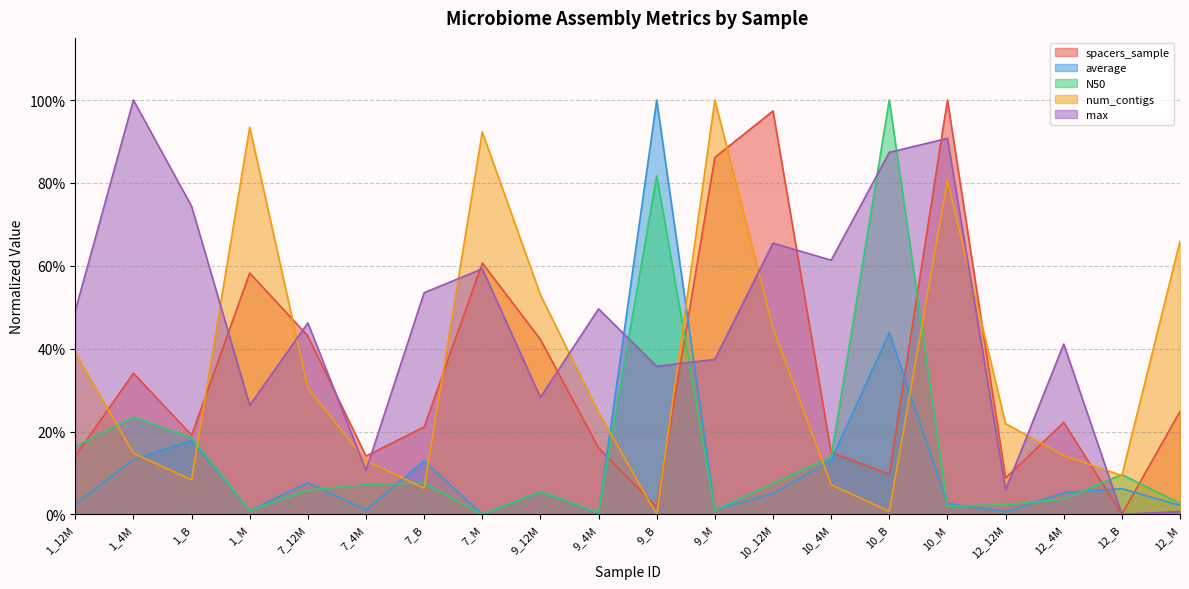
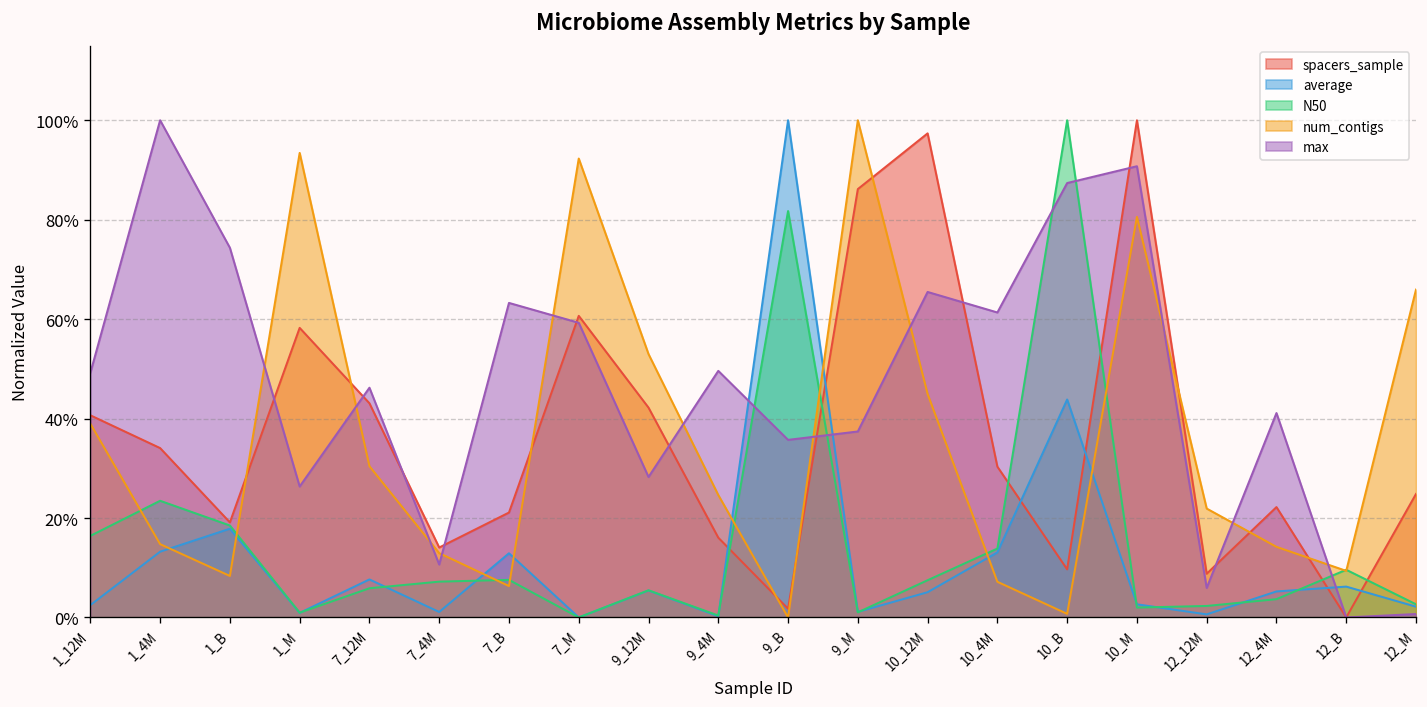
spacers_sample, 1_12M: 14% -> 41%
max, 7_B: 54% -> 63%
spacers_sample, 10_4M: 15% -> 30%
